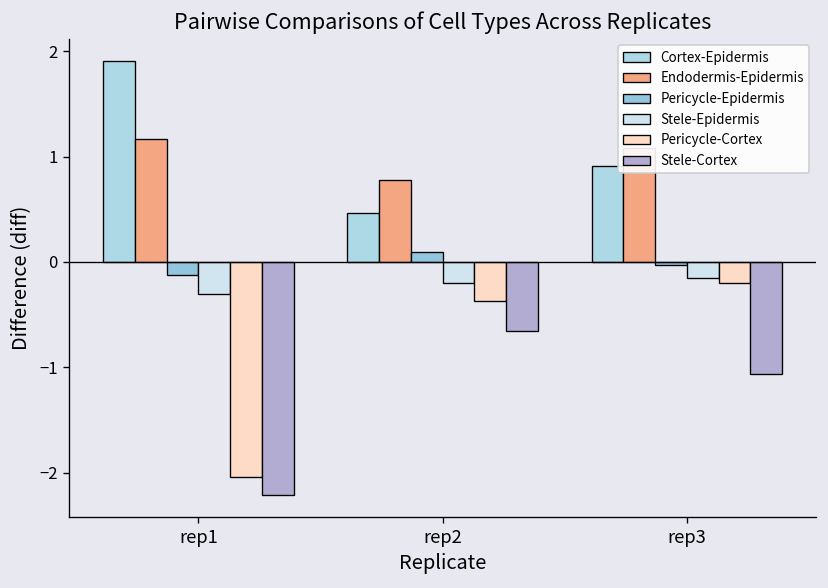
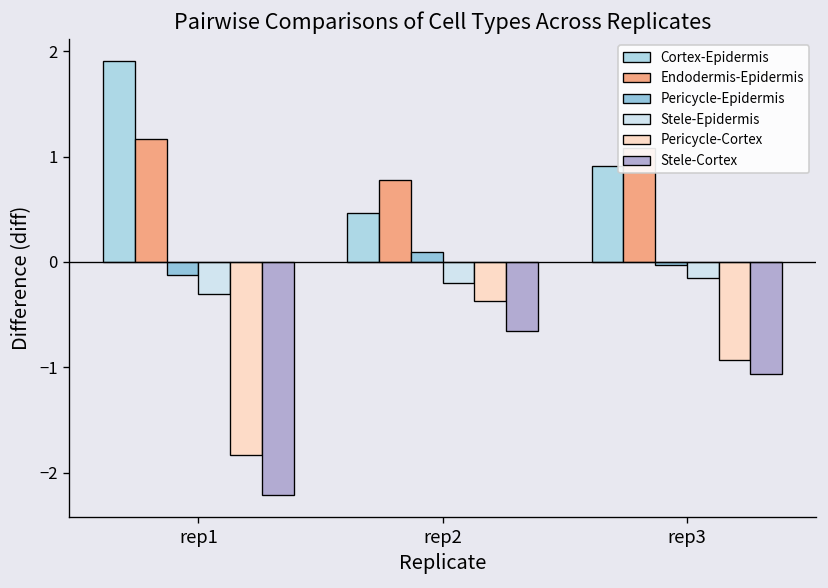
Pericycle-Cortex, rep1: -2.0 -> -1.8
Pericycle-Cortex, rep3: -0.2 -> -0.9
